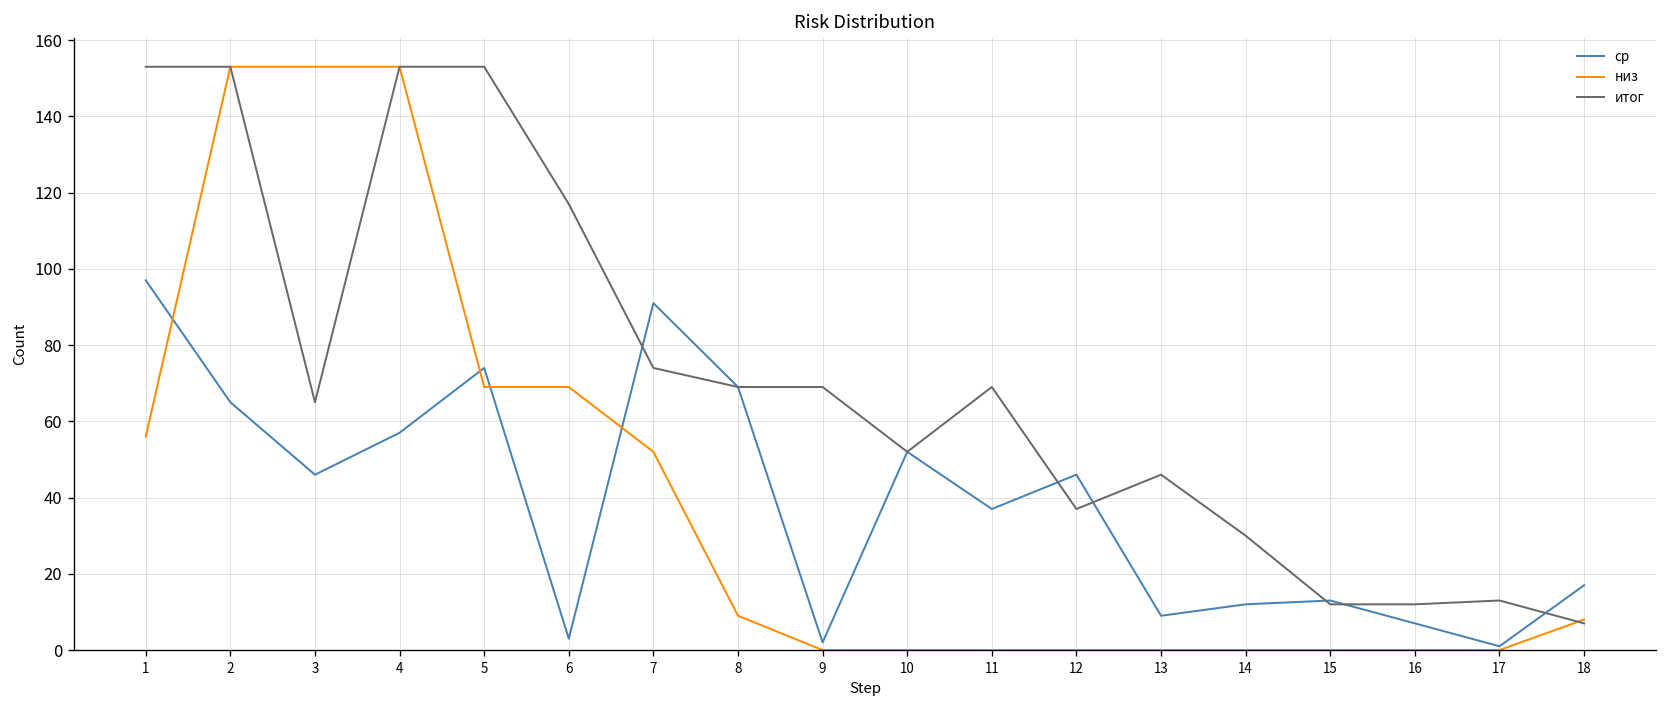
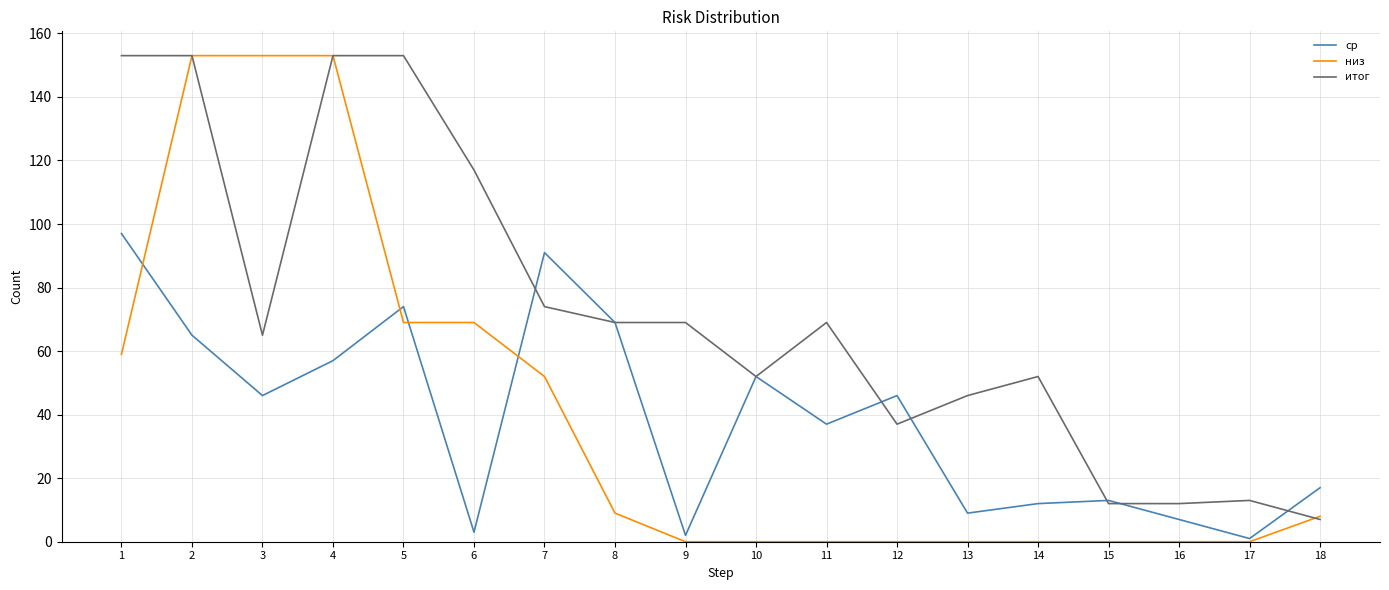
низ, 1: 56 -> 59
итог, 14: 30 -> 52
